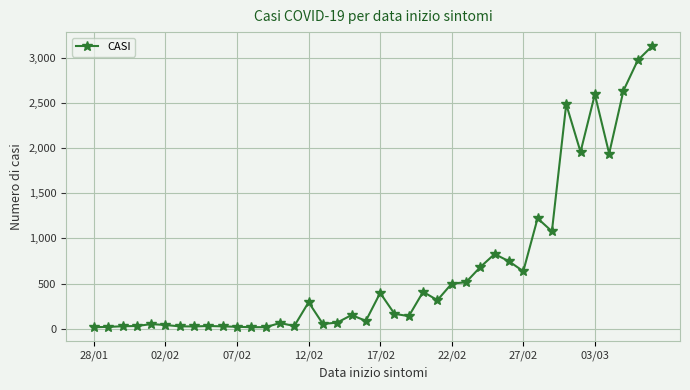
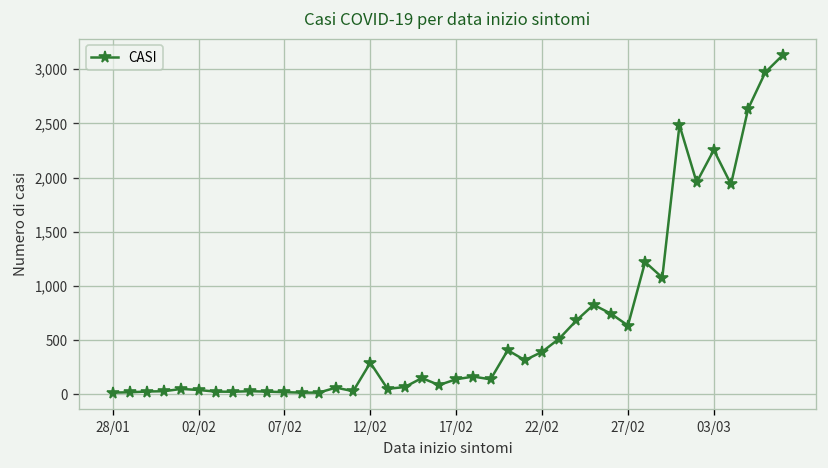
17/02: 400 -> 100
22/02: 500 -> 400
03/03: 2,600 -> 2,300
